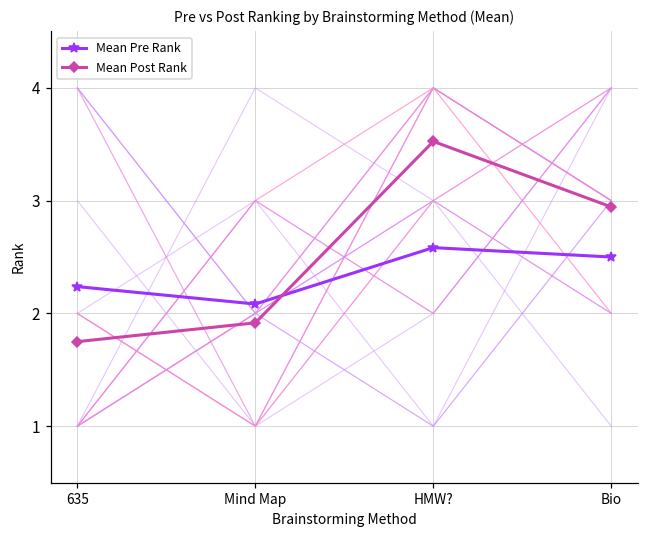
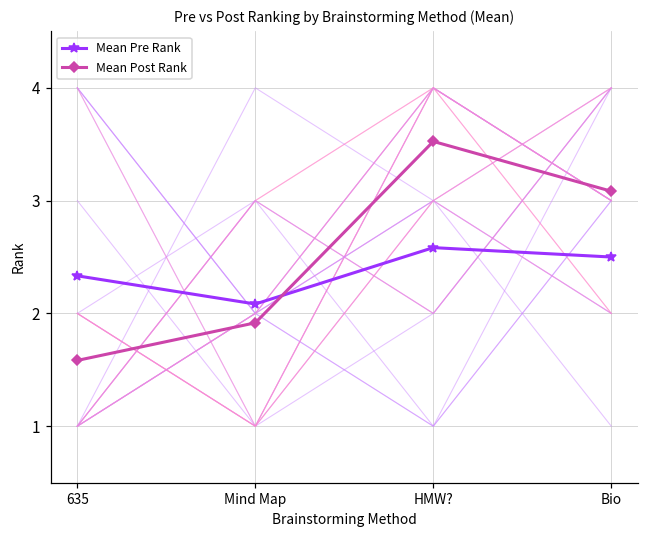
Mean Pre Rank, 635: 2.24 -> 2.33
Mean Post Rank, 635: 1.75 -> 1.58
Mean Post Rank, Bio: 2.94 -> 3.08
